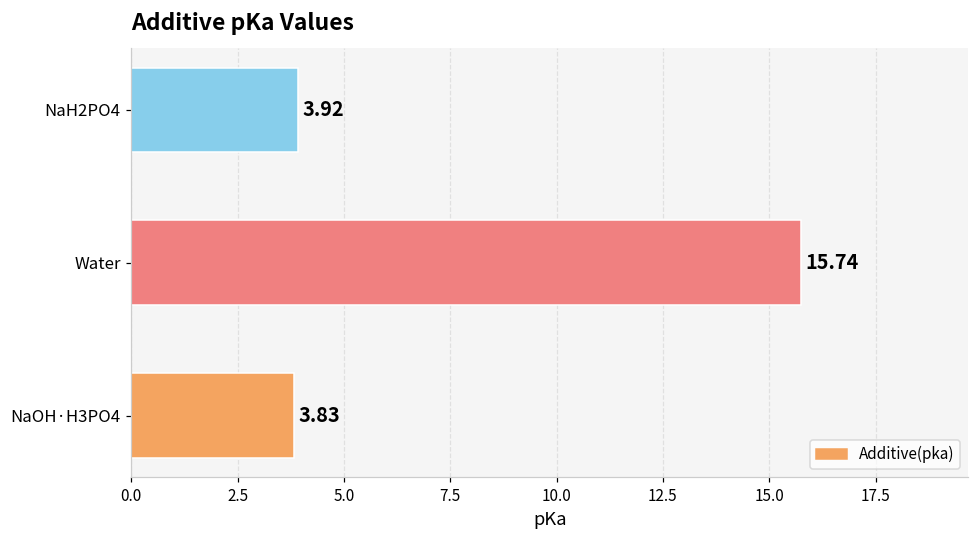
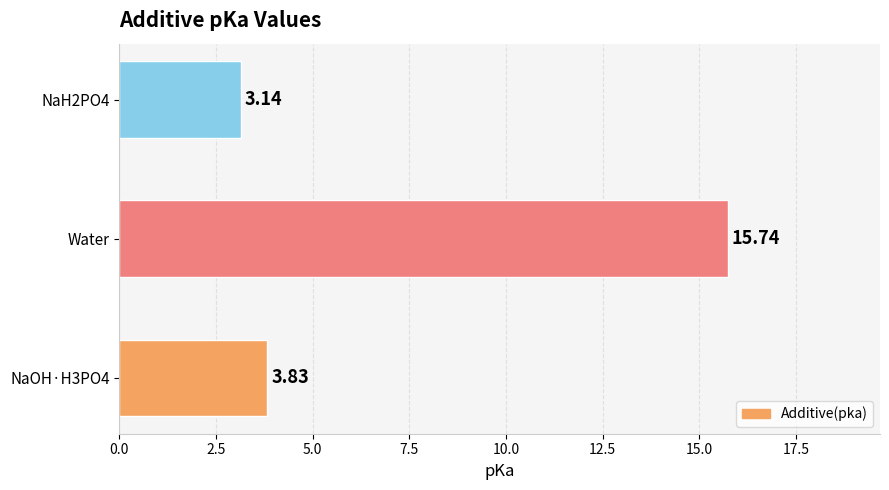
NaH2PO4: 3.92 -> 3.14
